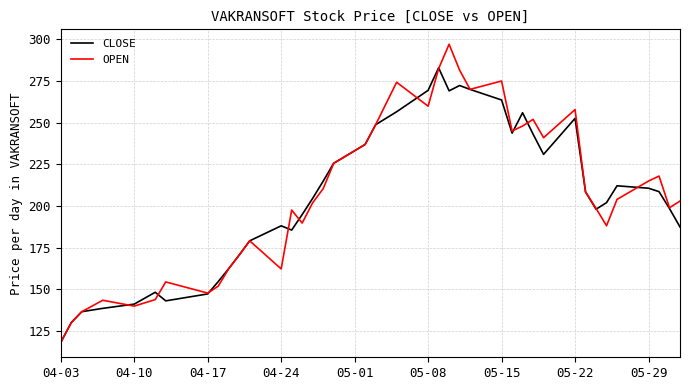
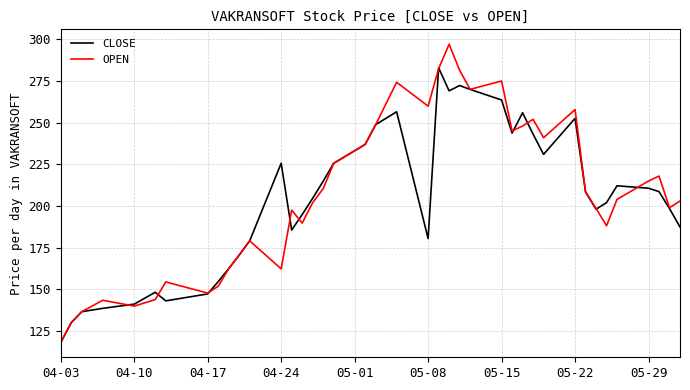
CLOSE, 04-24: 188 -> 226
CLOSE, 05-08: 269 -> 181
